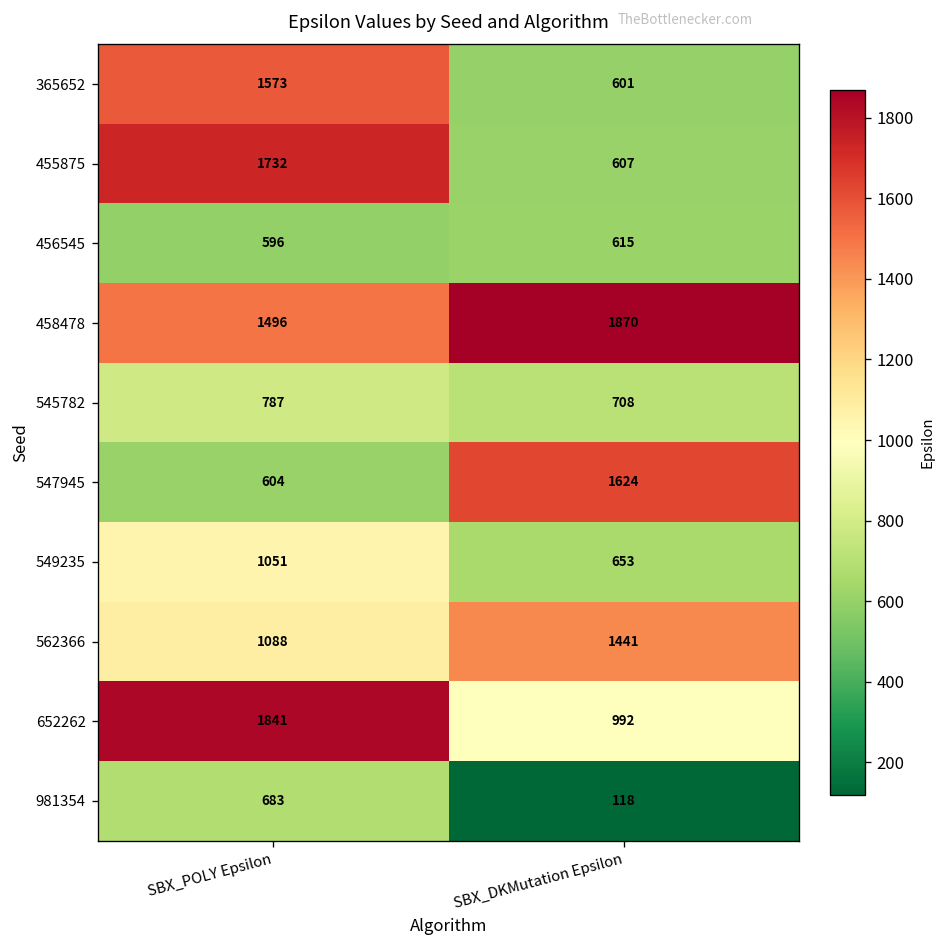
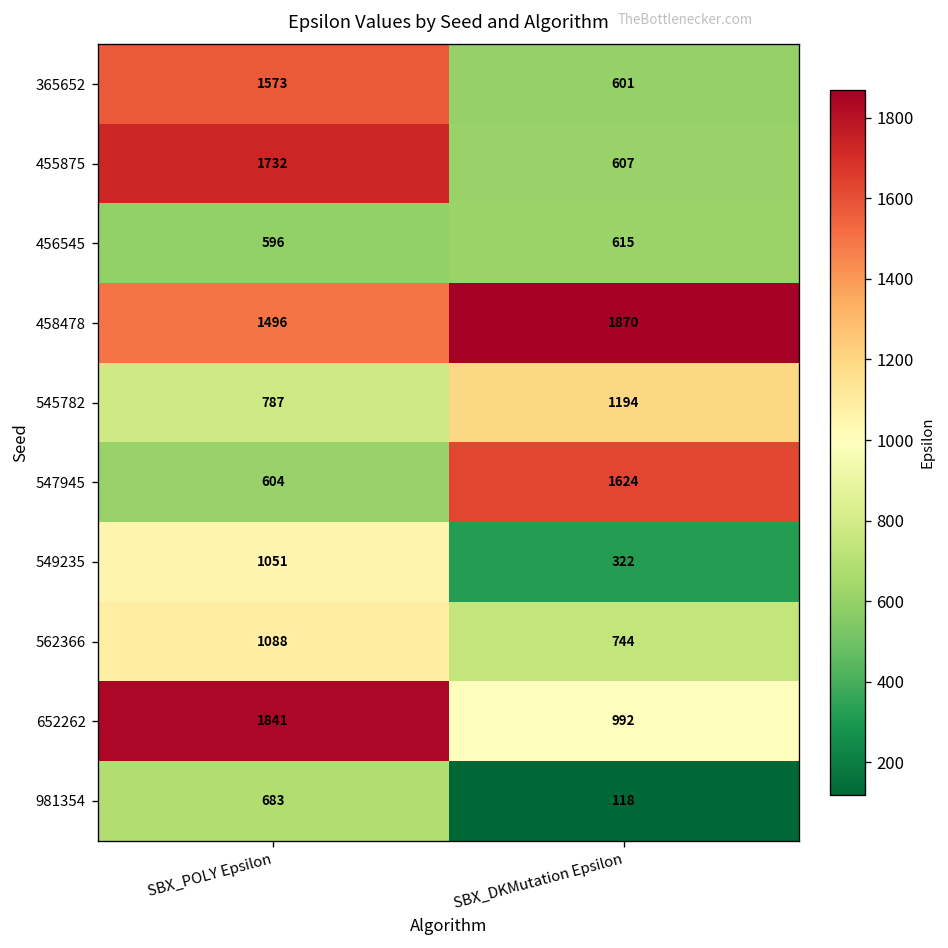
545782, SBX_DKMutation Epsilon: 708 -> 1194
549235, SBX_DKMutation Epsilon: 653 -> 322
562366, SBX_DKMutation Epsilon: 1441 -> 744
